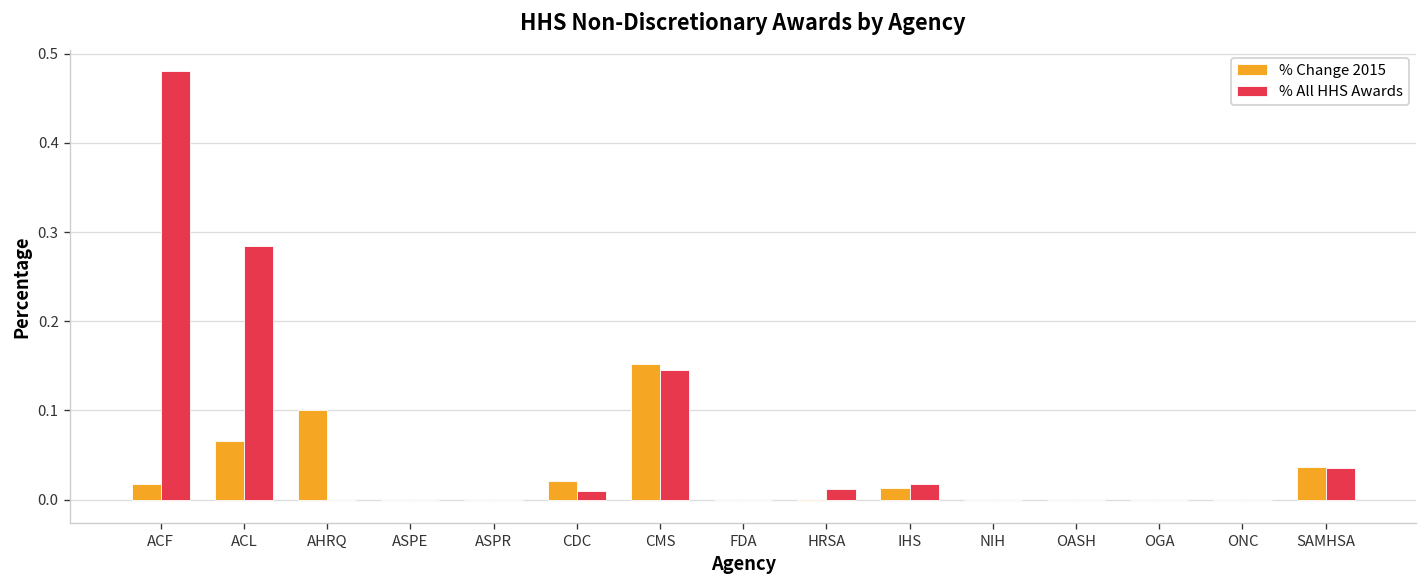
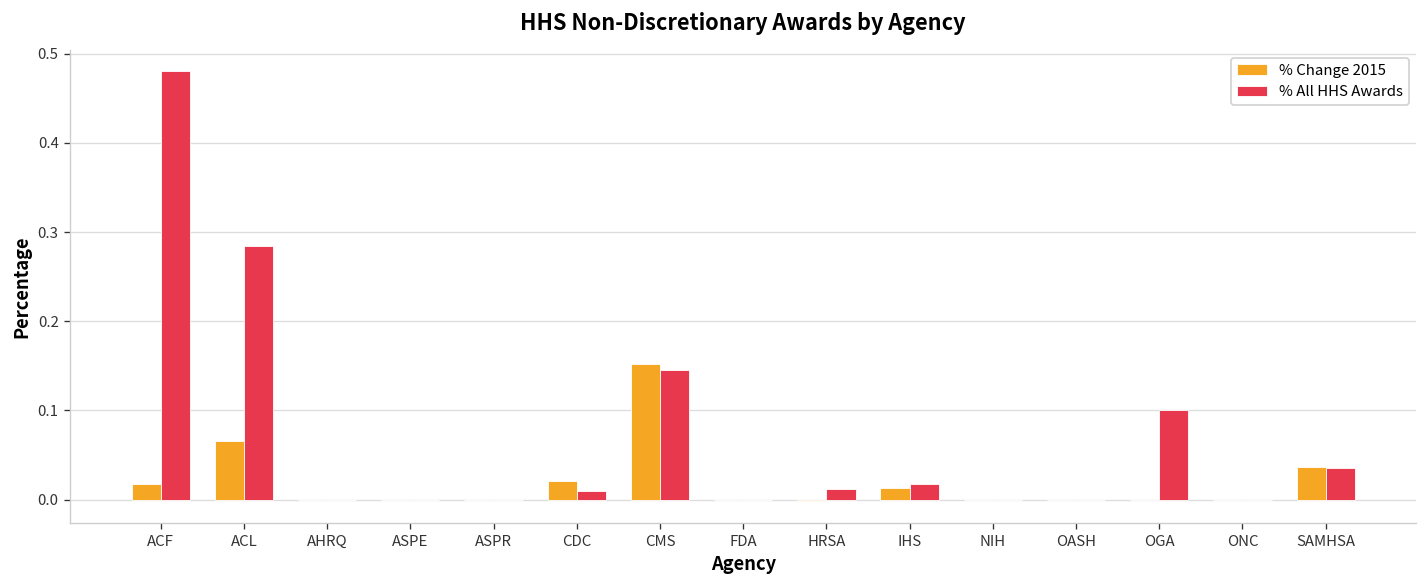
% Change 2015, AHRQ: 0.1 -> 0.0
% All HHS Awards, OGA: 0.0 -> 0.1
